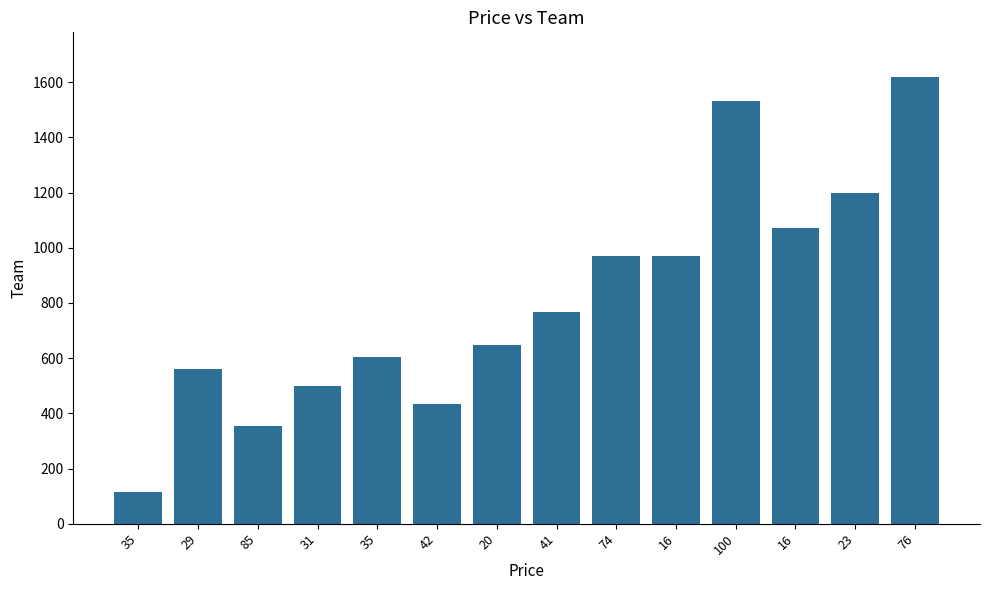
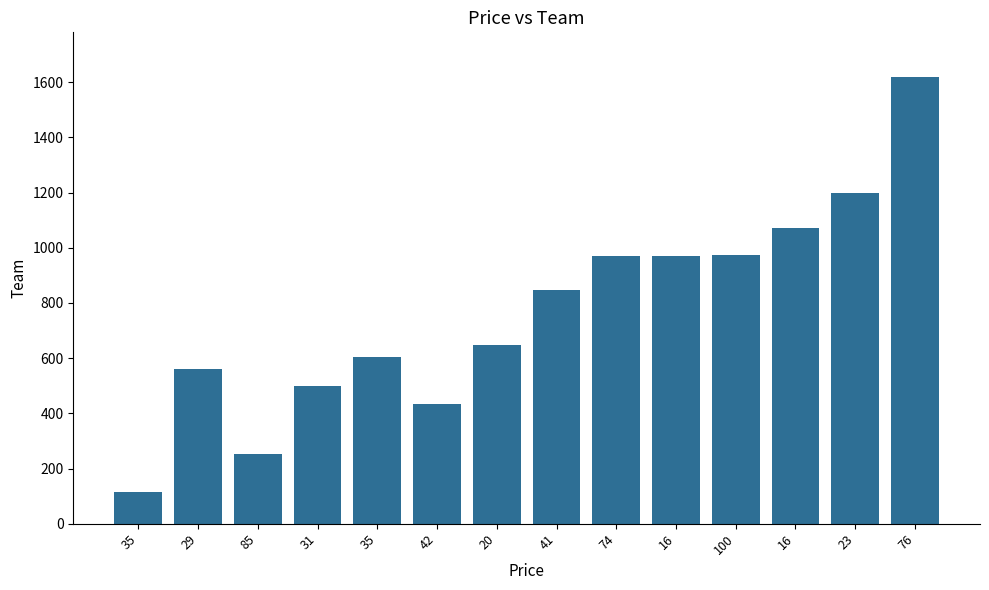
85: 350 -> 250
41: 770 -> 850
100: 1530 -> 970
